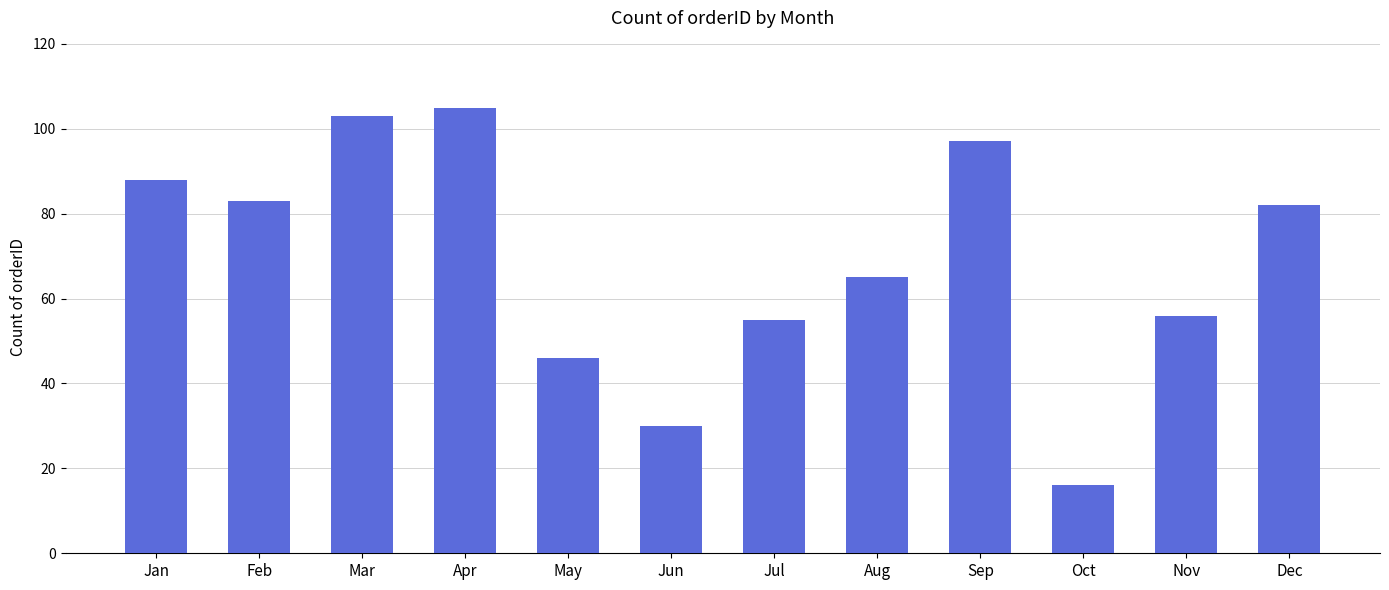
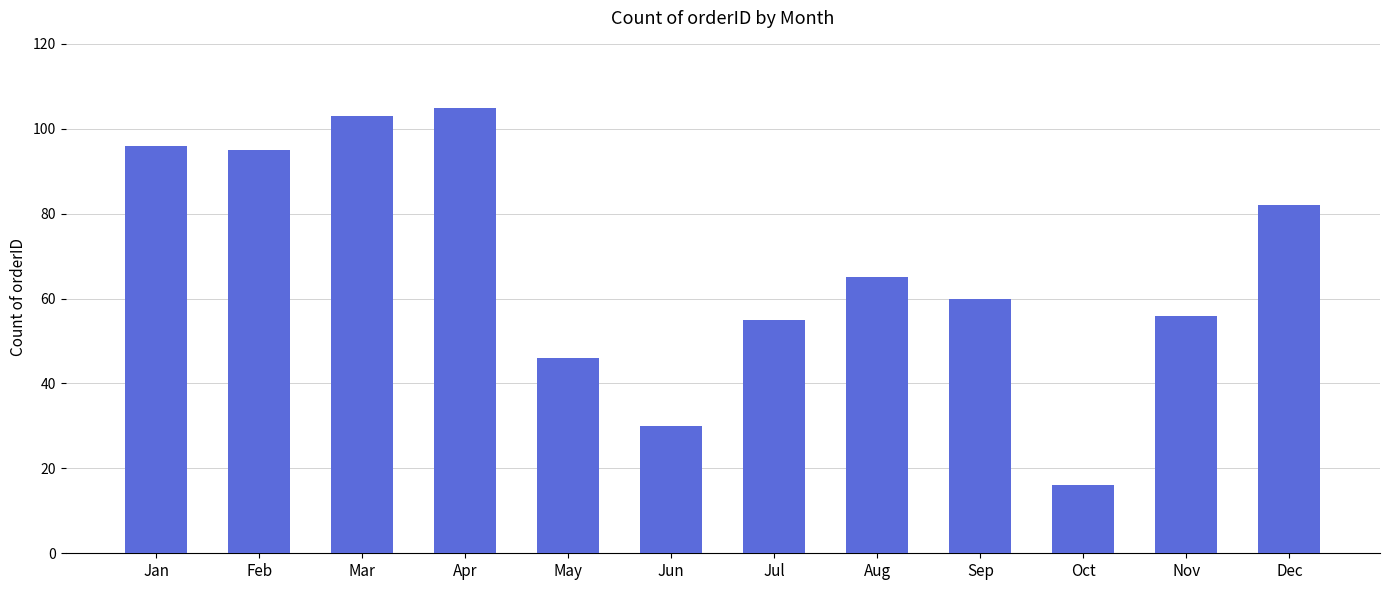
Jan: 88 -> 96
Feb: 83 -> 95
Sep: 97 -> 60
